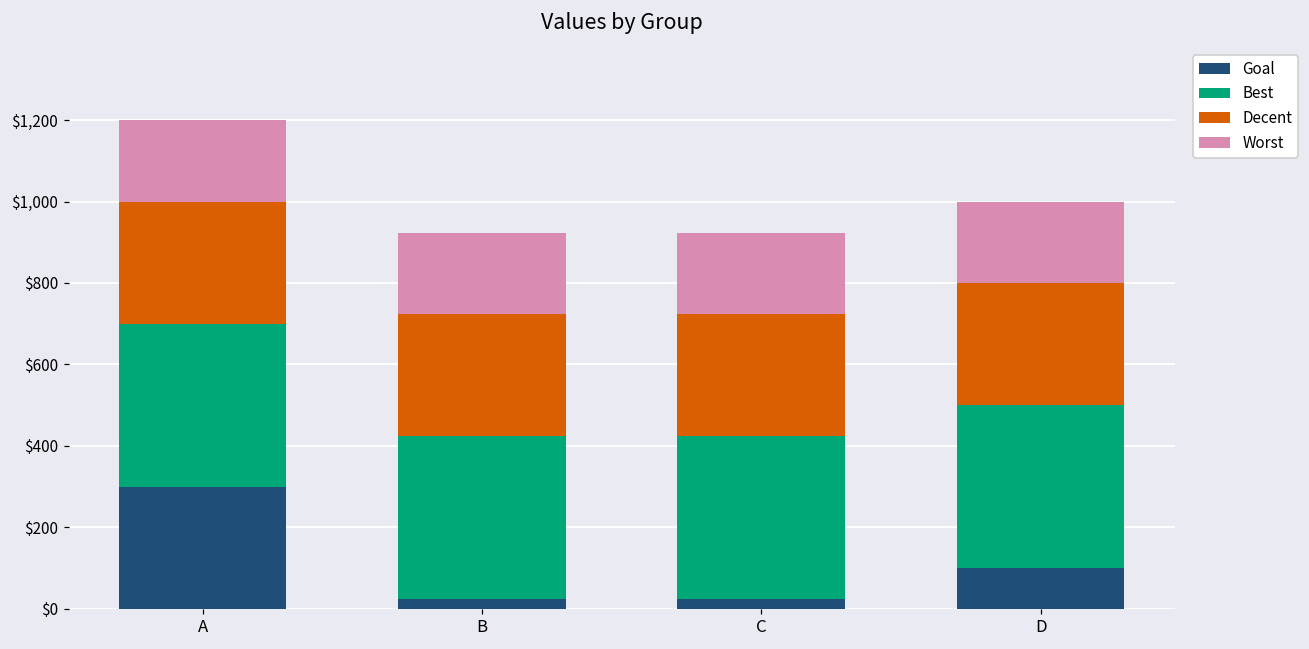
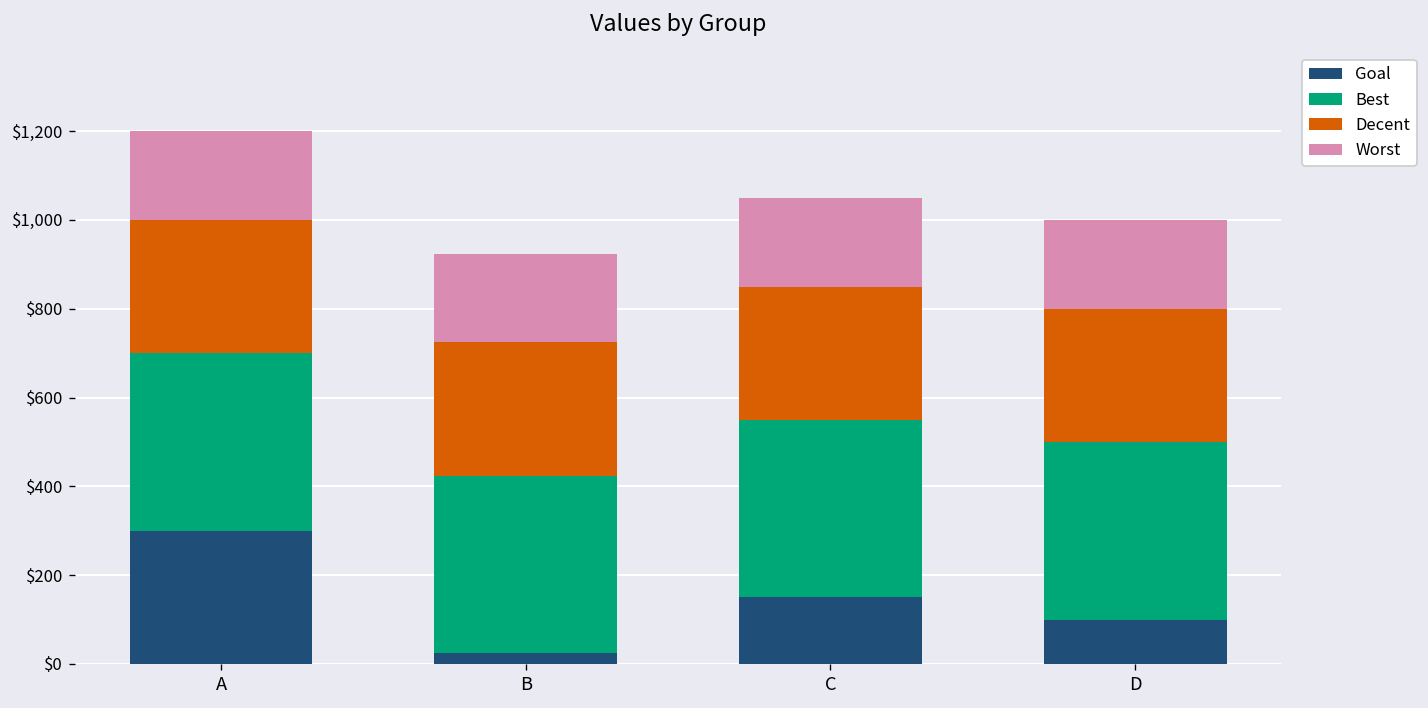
Goal, C: $20 -> $150
